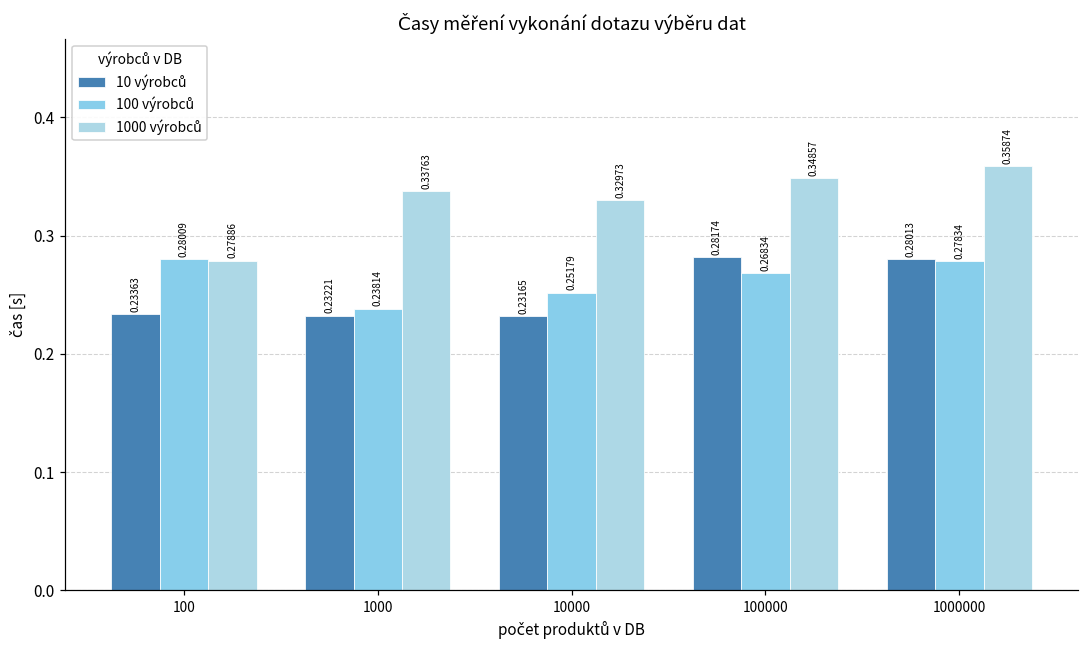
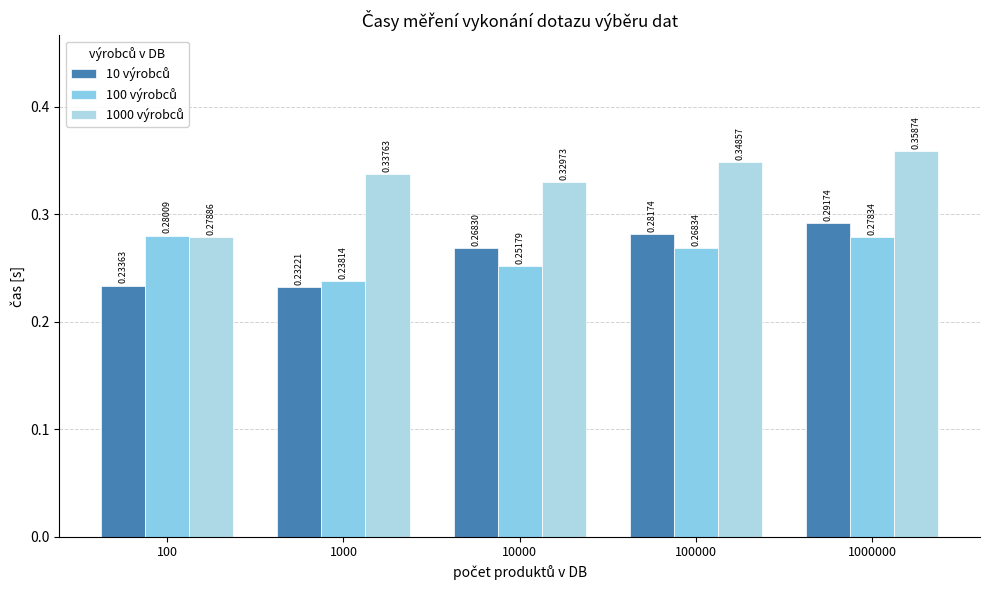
10 výrobců, 10000: 0.23165 -> 0.26830
10 výrobců, 1000000: 0.28013 -> 0.29174
